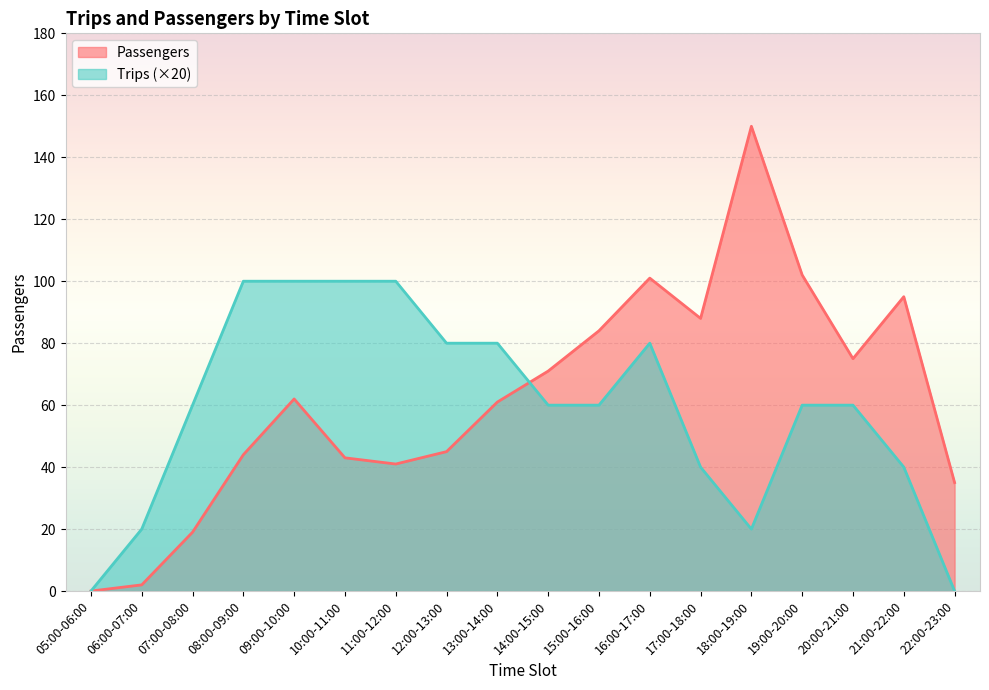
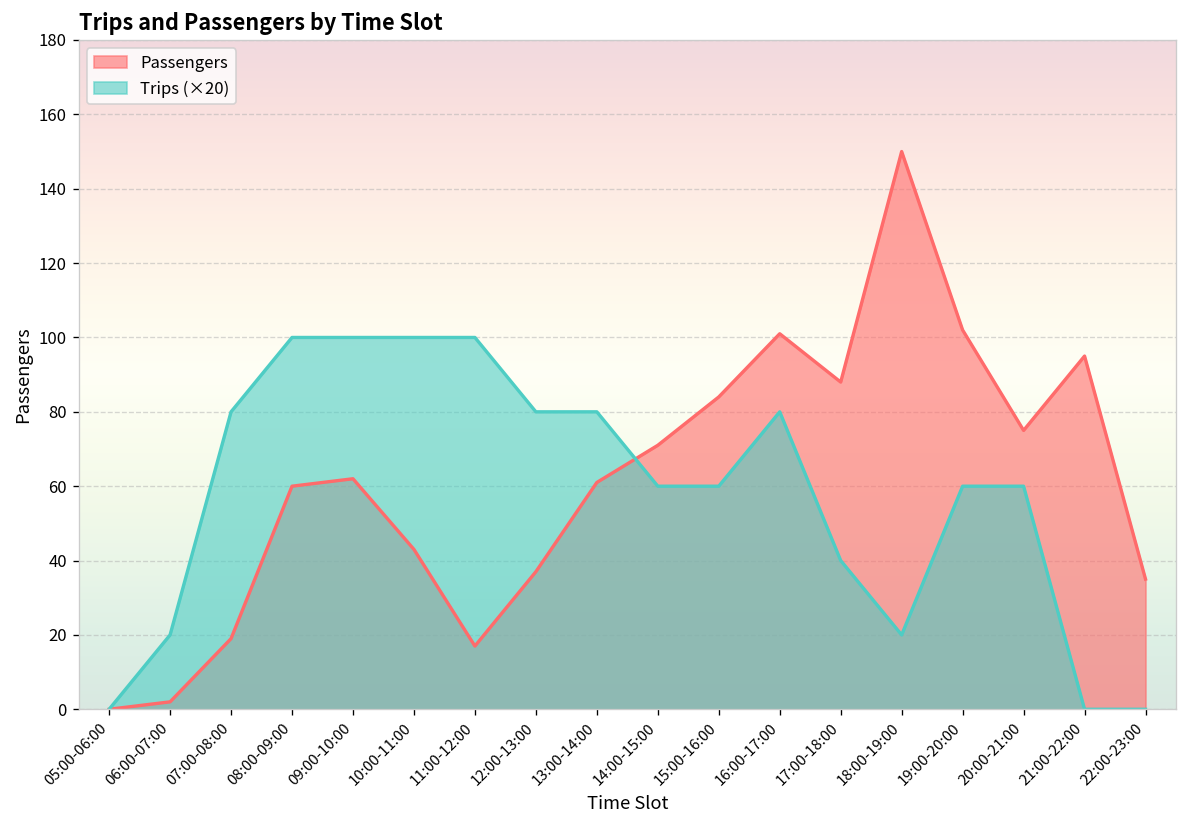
Trips (×20), 07:00-08:00: 60 -> 80
Passengers, 08:00-09:00: 44 -> 60
Passengers, 11:00-12:00: 41 -> 17
Passengers, 12:00-13:00: 45 -> 37
Trips (×20), 21:00-22:00: 40 -> 0
